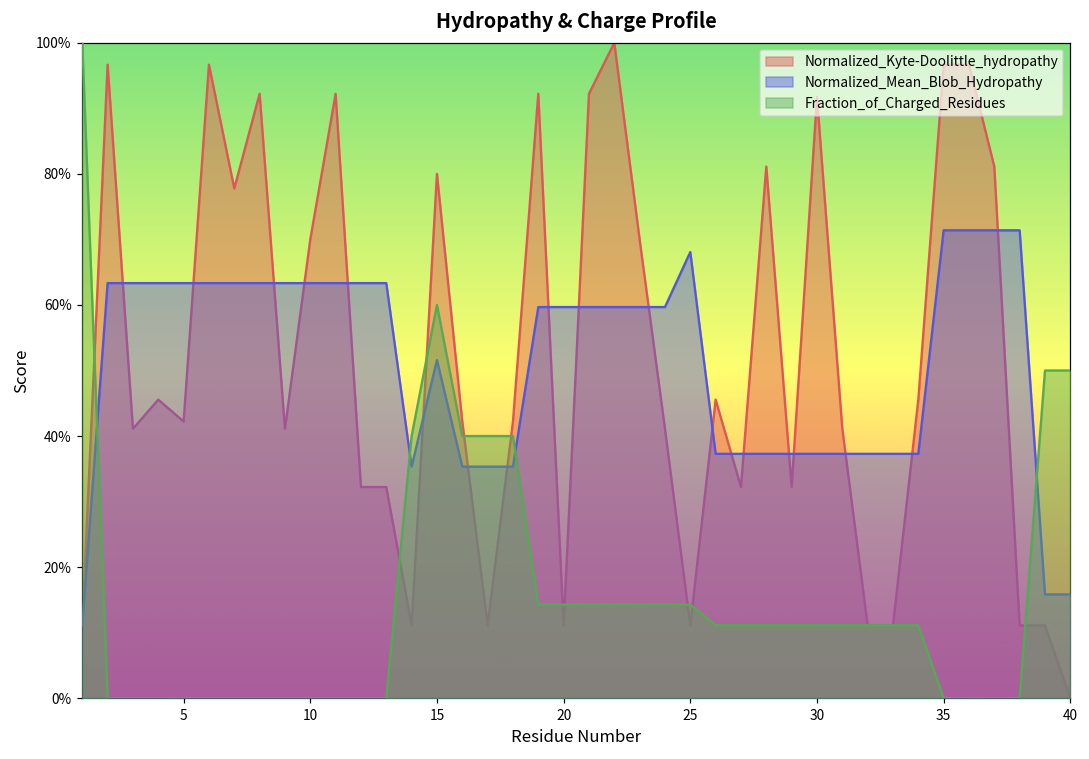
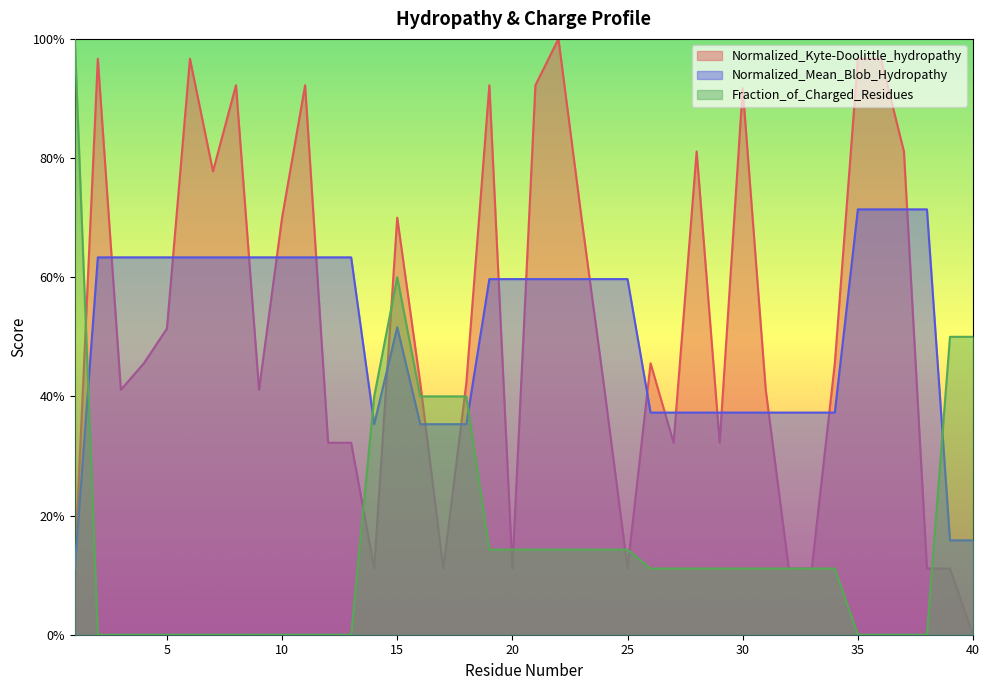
Normalized_Kyte-Doolittle_hydropathy, 5: 42% -> 51%
Normalized_Kyte-Doolittle_hydropathy, 15: 80% -> 70%
Normalized_Mean_Blob_Hydropathy, 25: 68% -> 60%
